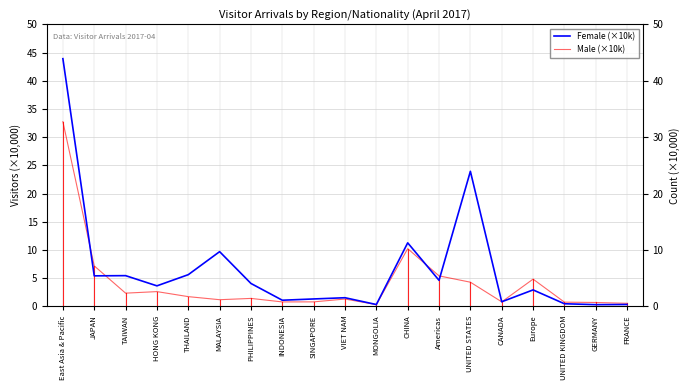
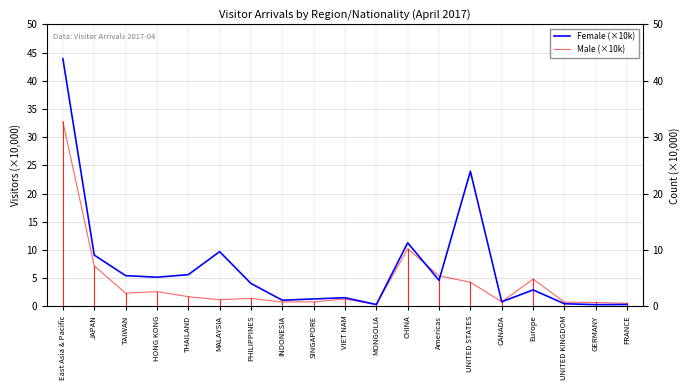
Female (×10k), JAPAN: 5 -> 9
Female (×10k), HONG KONG: 4 -> 5
